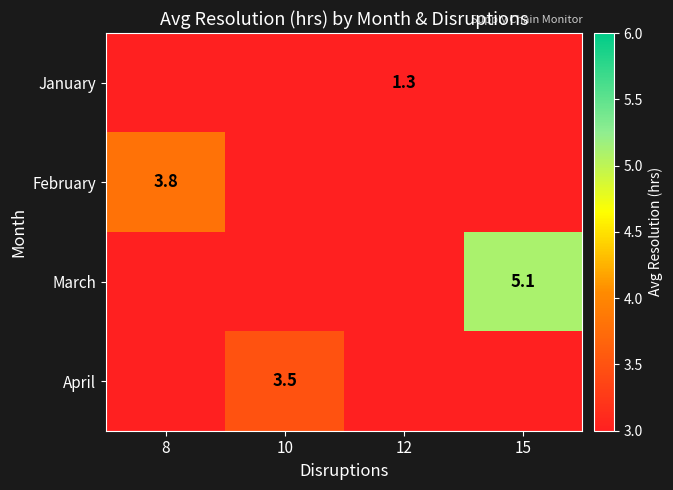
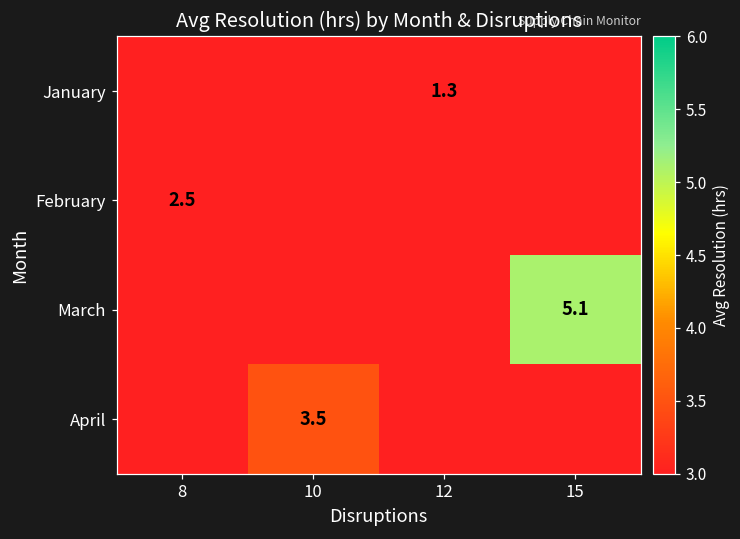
February, 8: 3.8 -> 2.5
